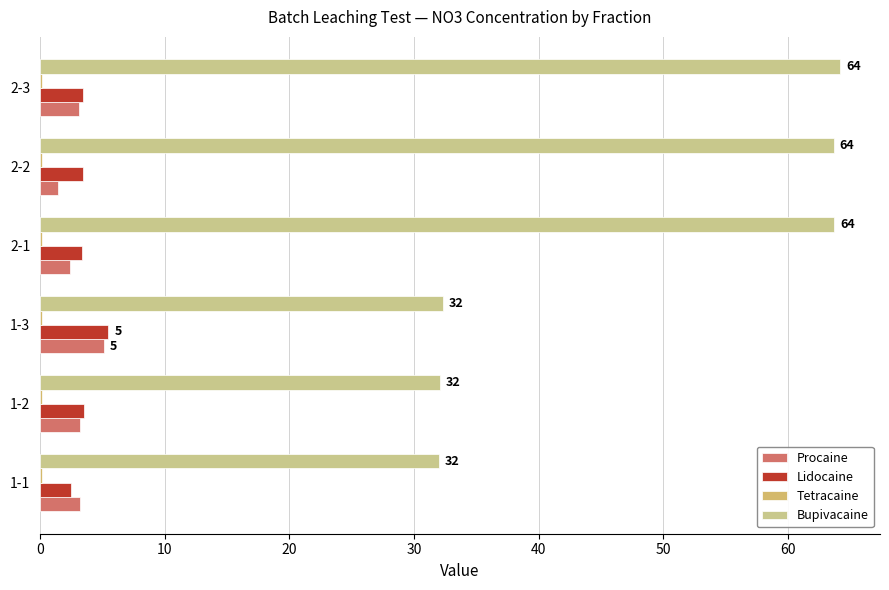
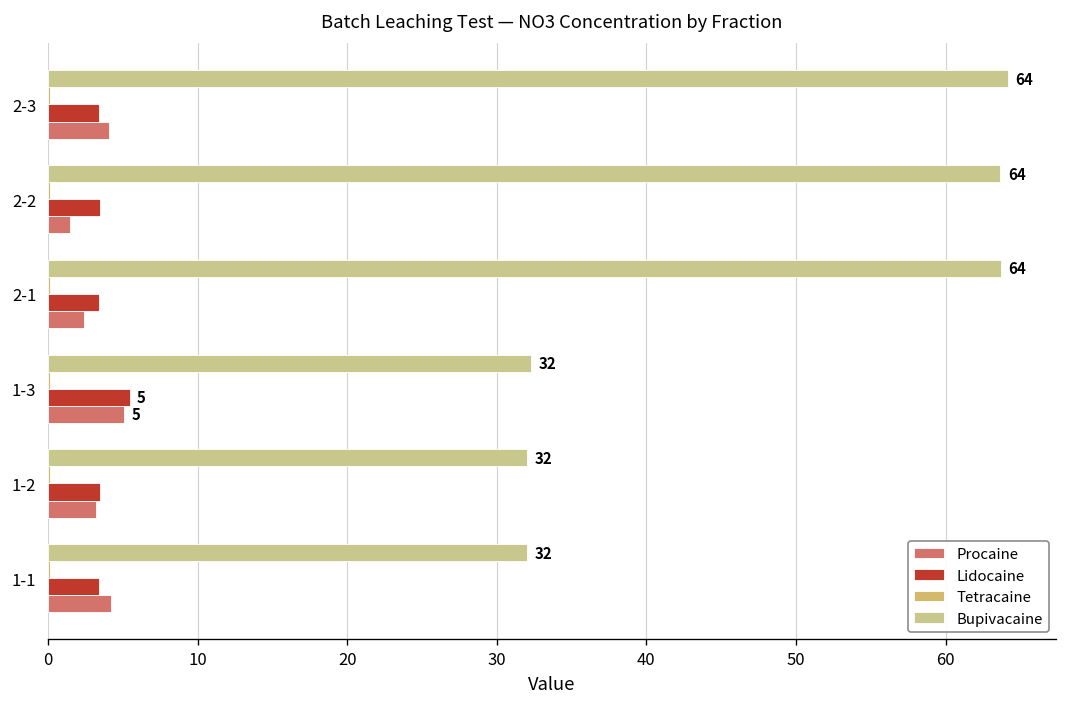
Procaine, 2-3: 3.2 -> 4.1
Lidocaine, 1-1: 2.5 -> 3.4
Procaine, 1-1: 3.2 -> 4.2
